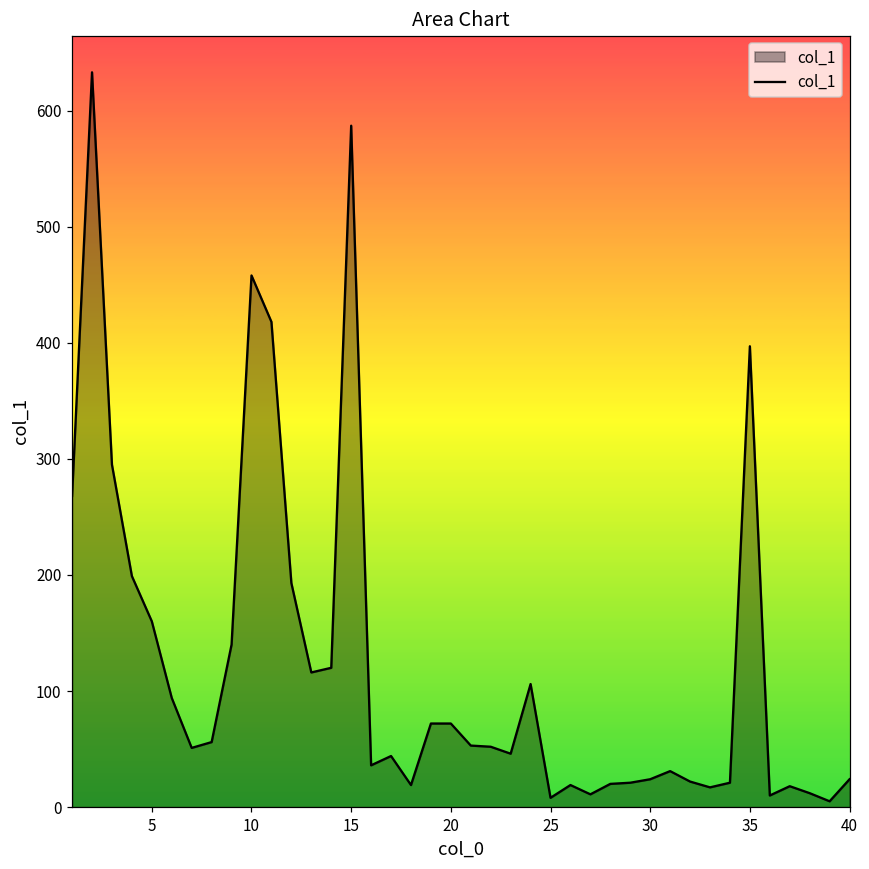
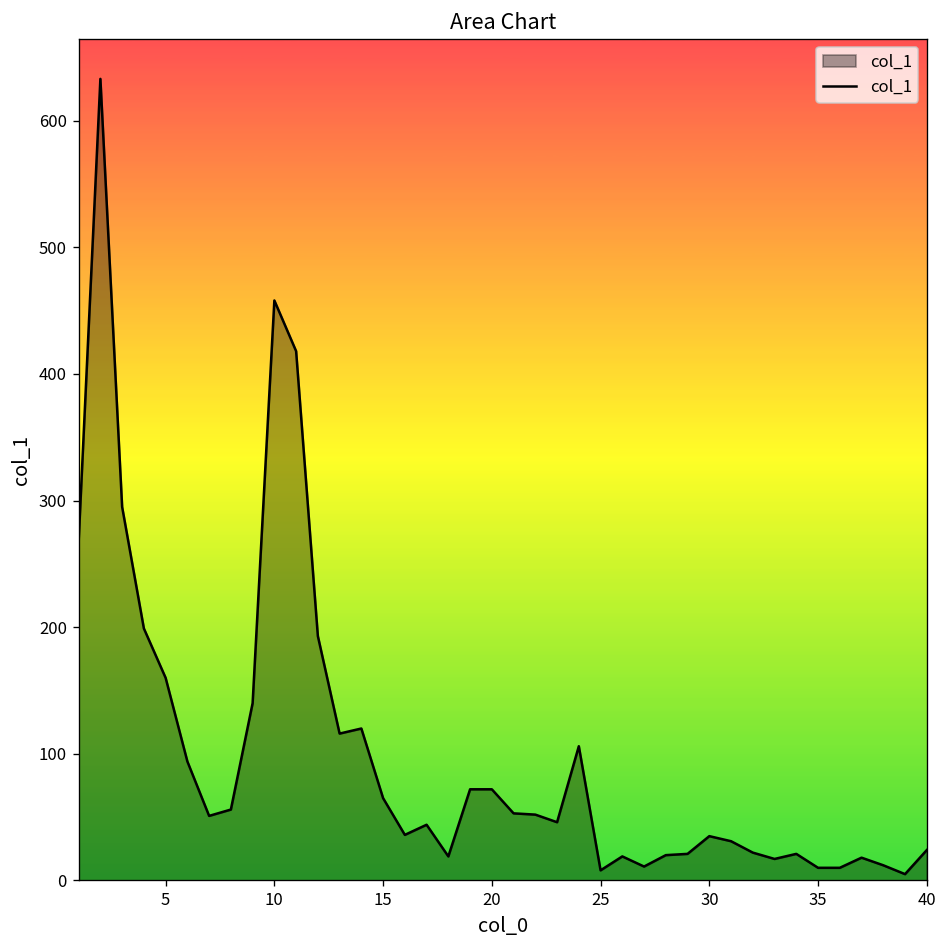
15: 587 -> 65
30: 24 -> 35
35: 397 -> 10
